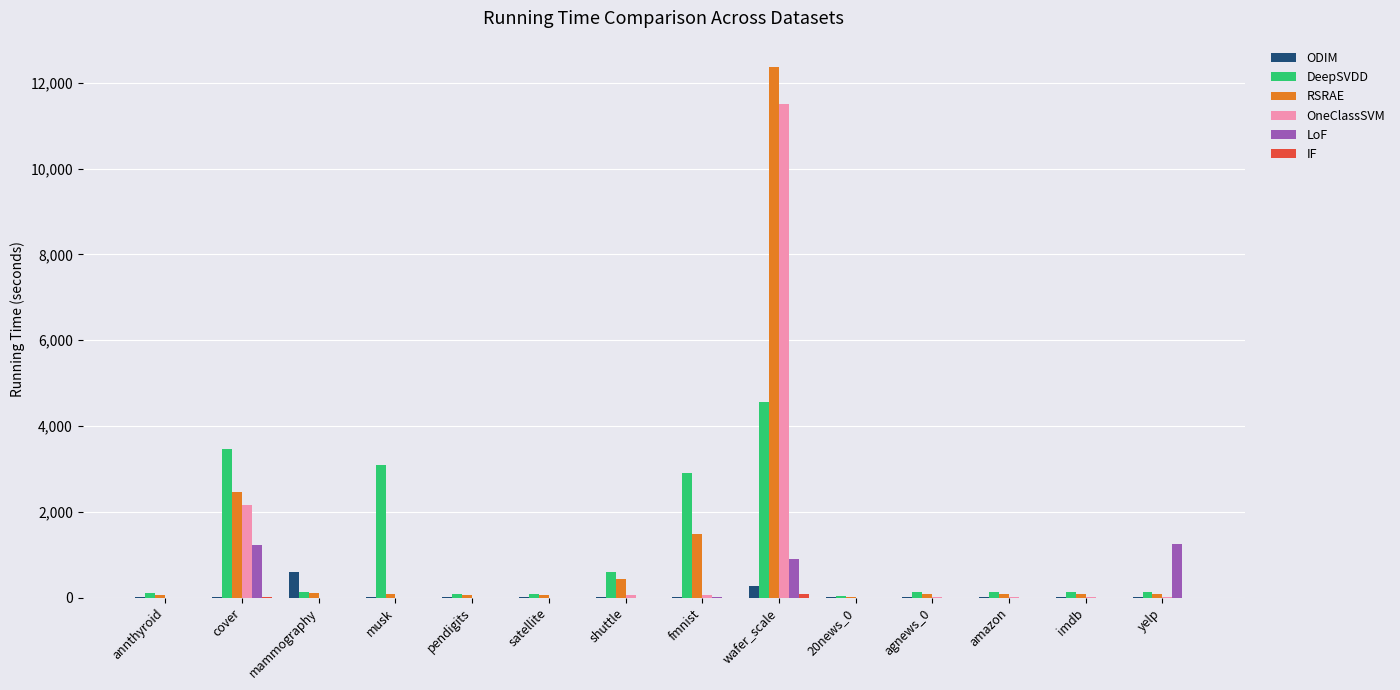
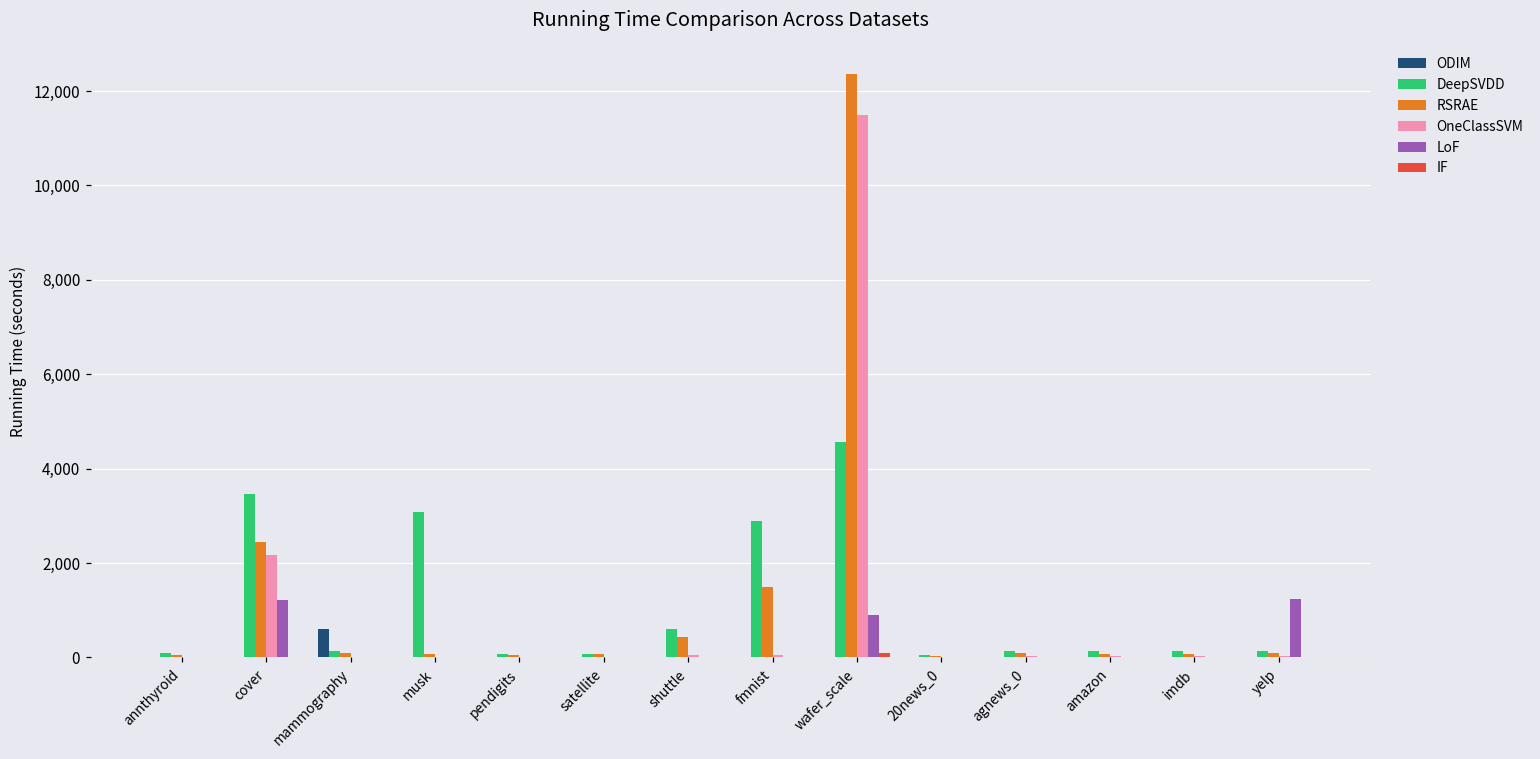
ODIM, wafer_scale: 300 -> 0
